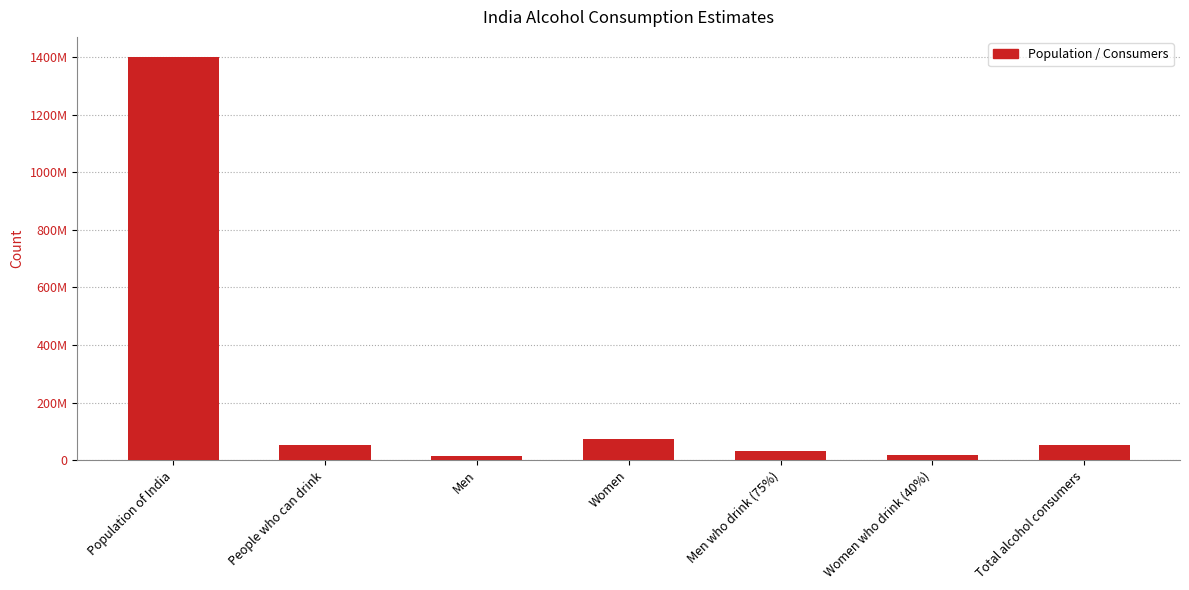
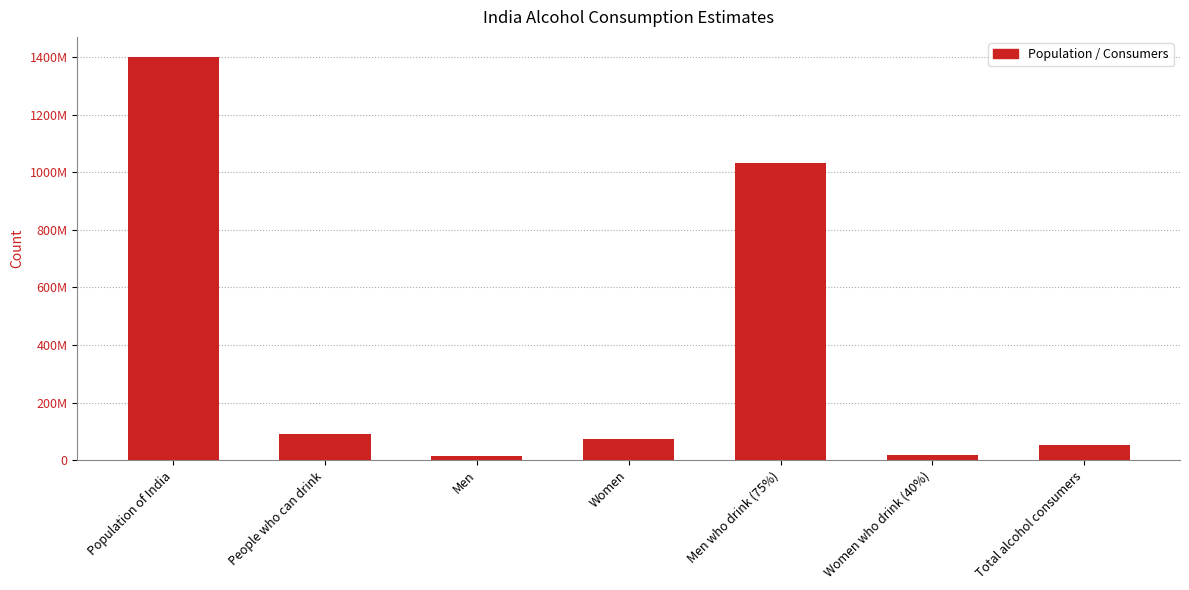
People who can drink: 50000000 -> 90000000
Men who drink (75%): 30000000 -> 1030000000
